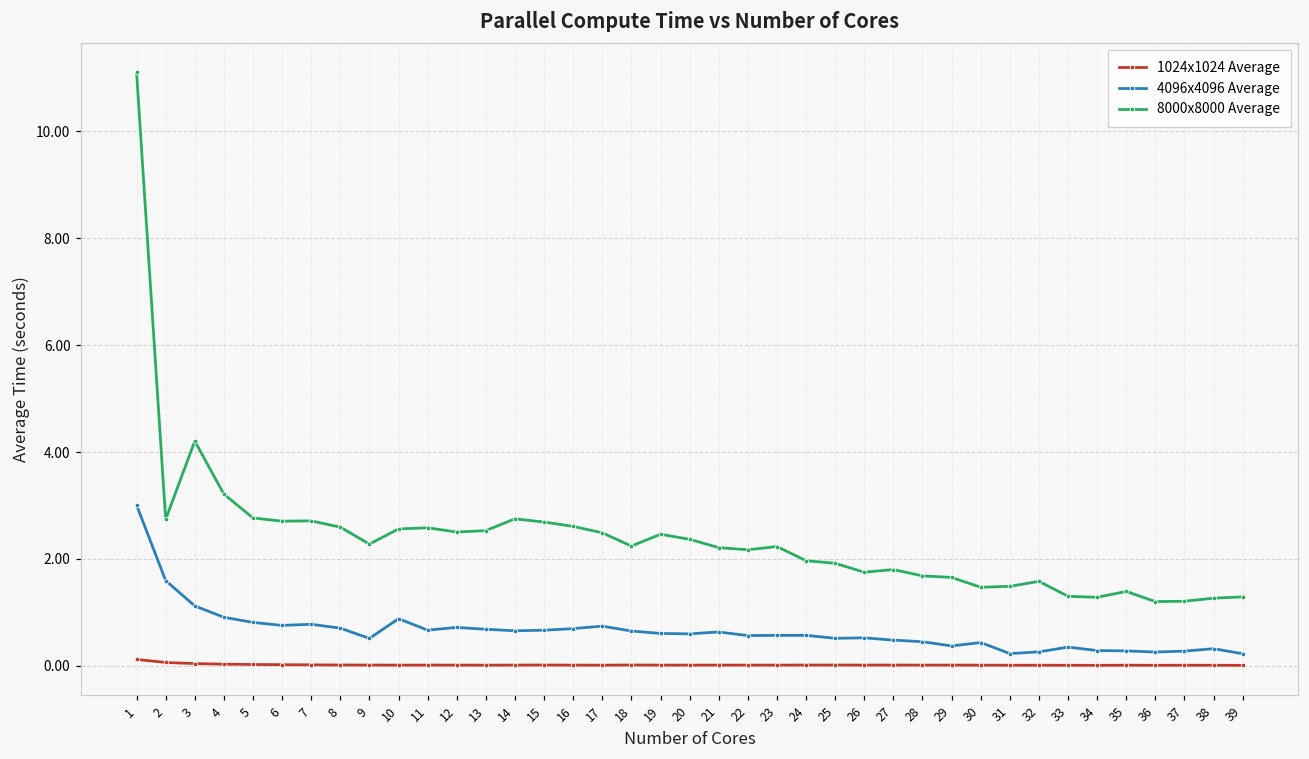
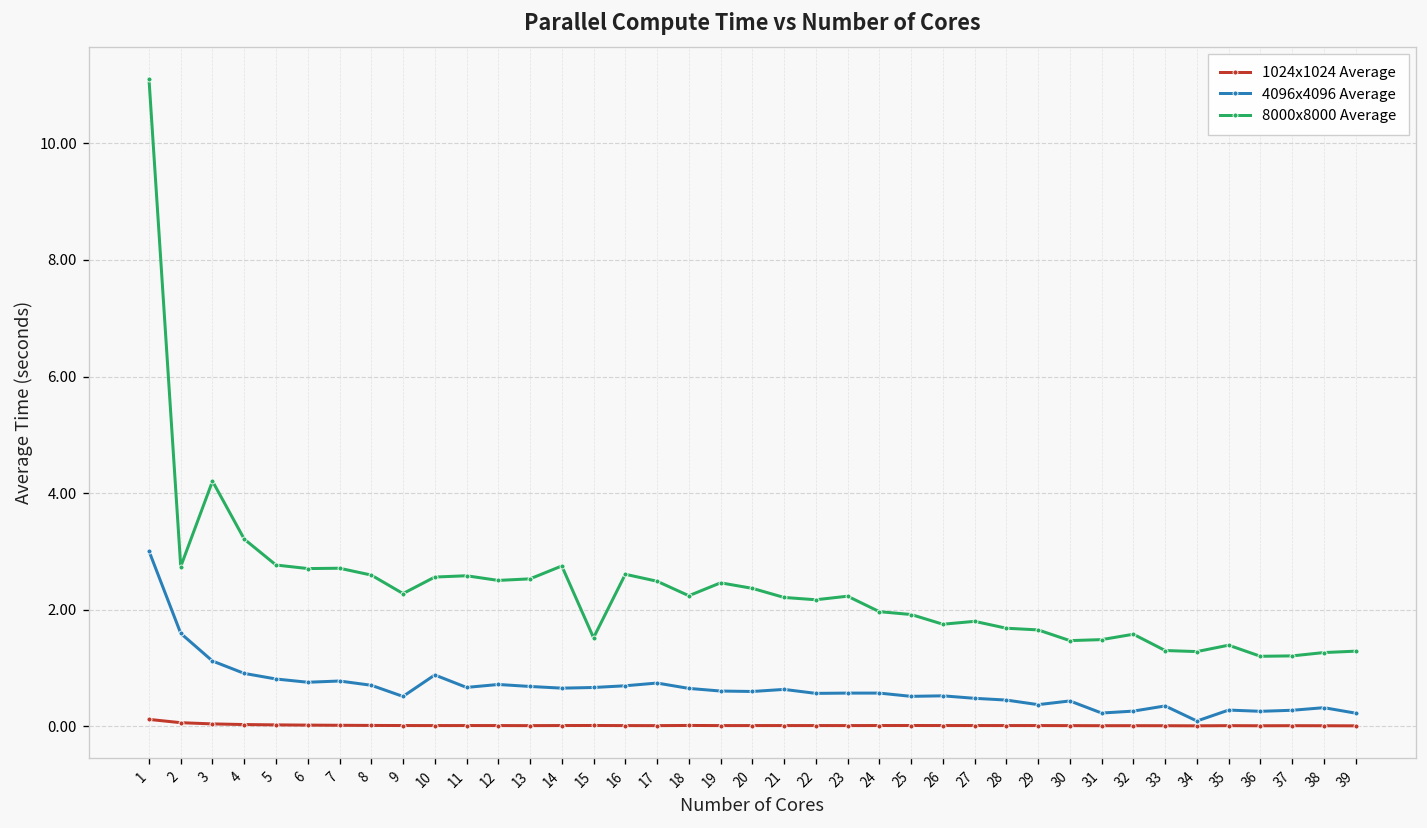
8000x8000 Average, 15: 2.7 -> 1.5
4096x4096 Average, 34: 0.3 -> 0.1
